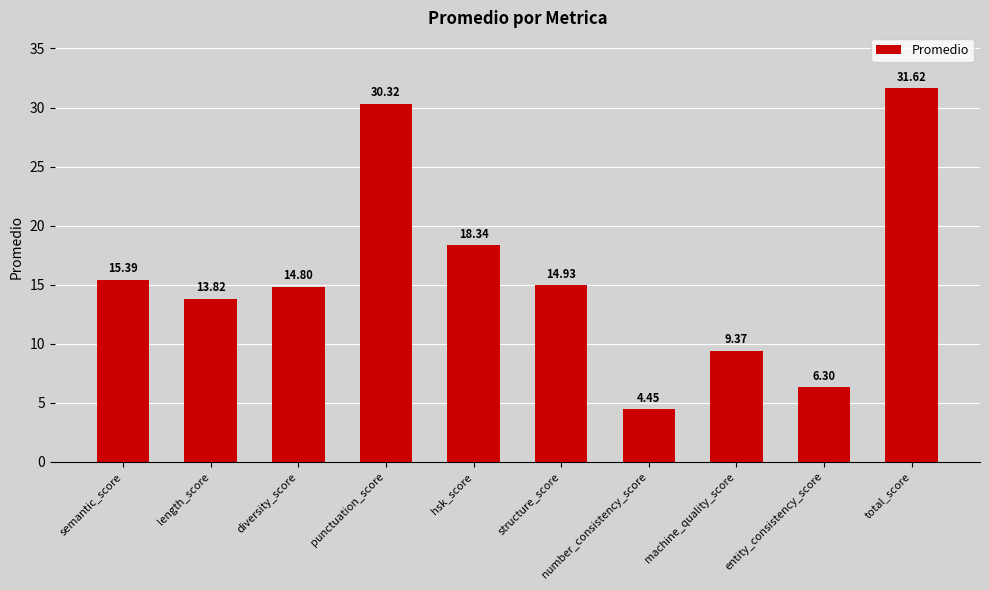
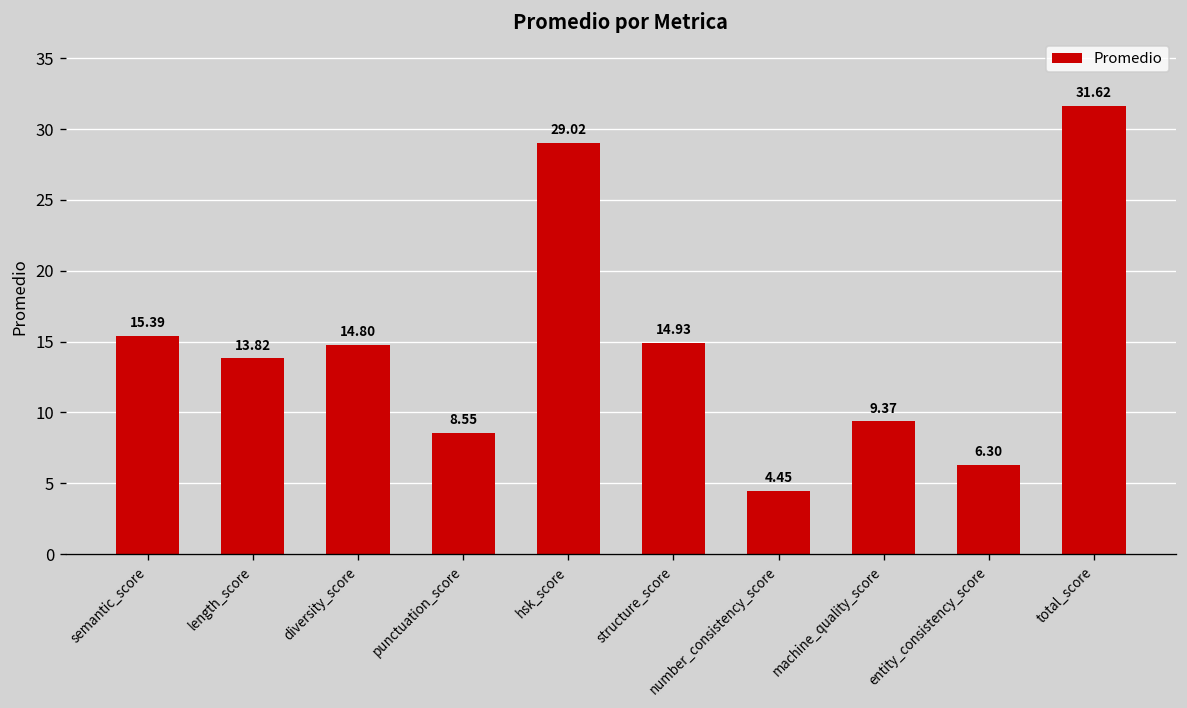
punctuation_score: 30.32 -> 8.55
hsk_score: 18.34 -> 29.02
